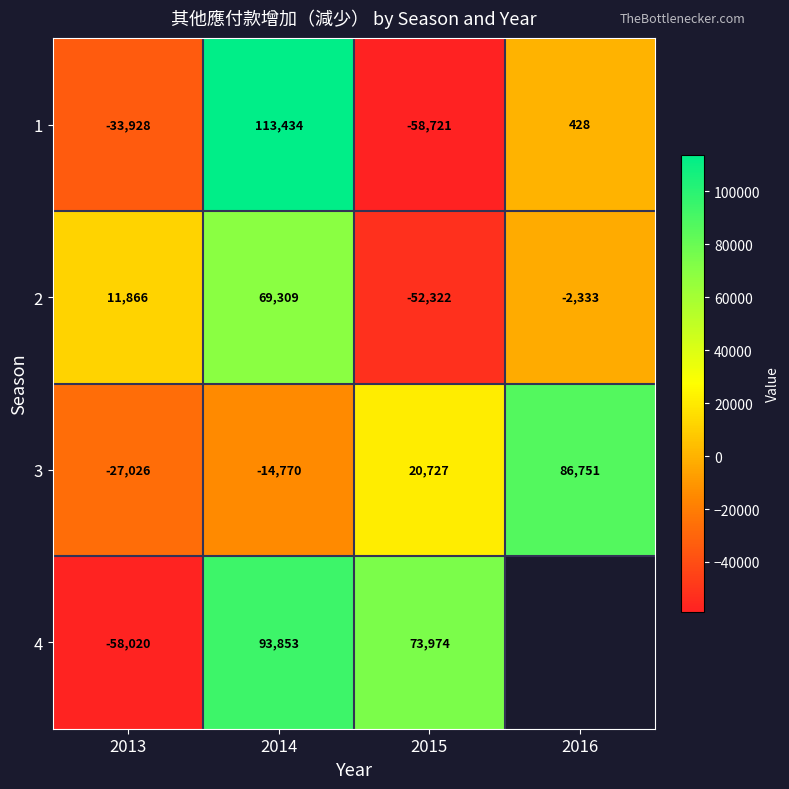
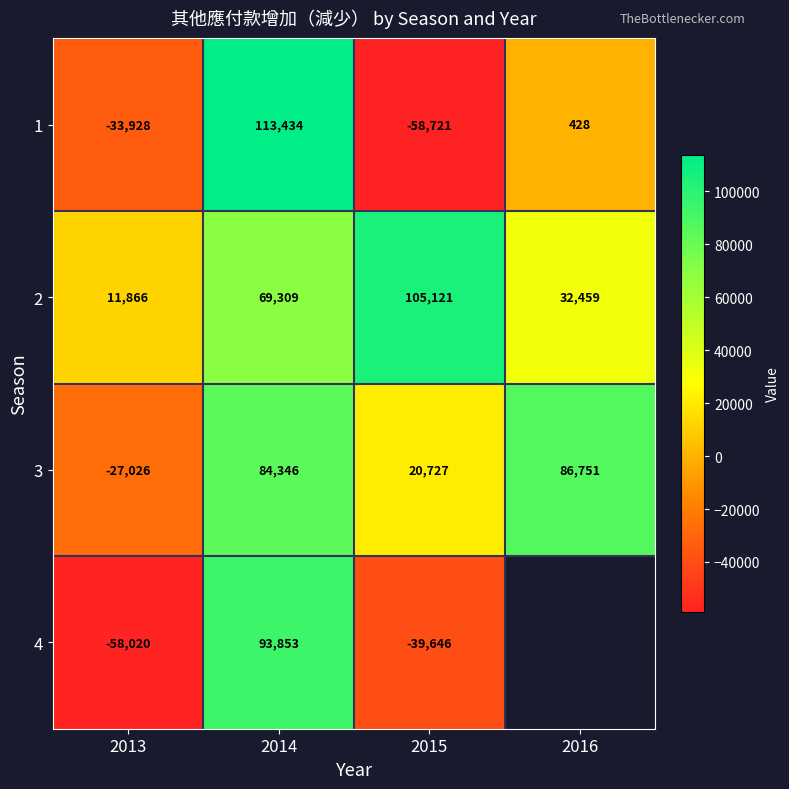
2, 2015: -52,322 -> 105,121
2, 2016: -2,333 -> 32,459
3, 2014: -14,770 -> 84,346
4, 2015: 73,974 -> -39,646
